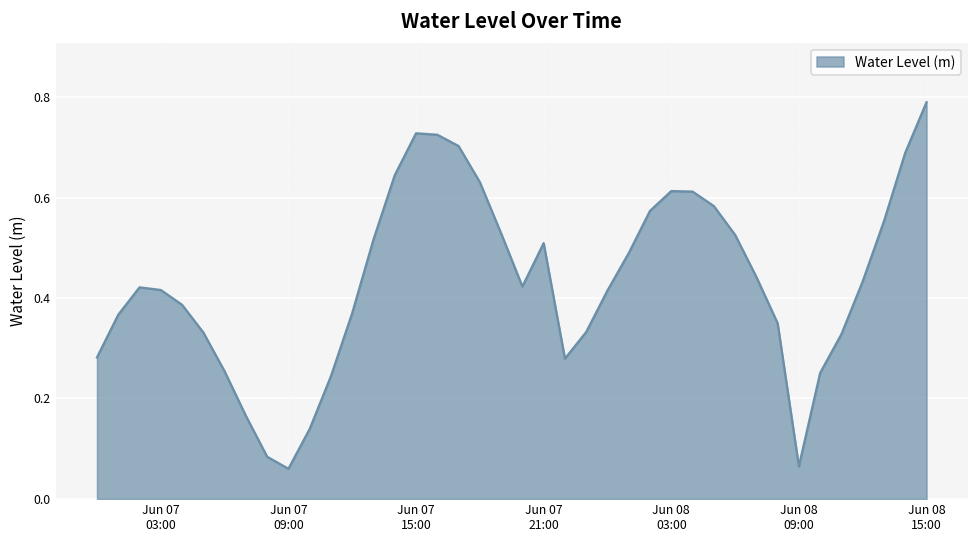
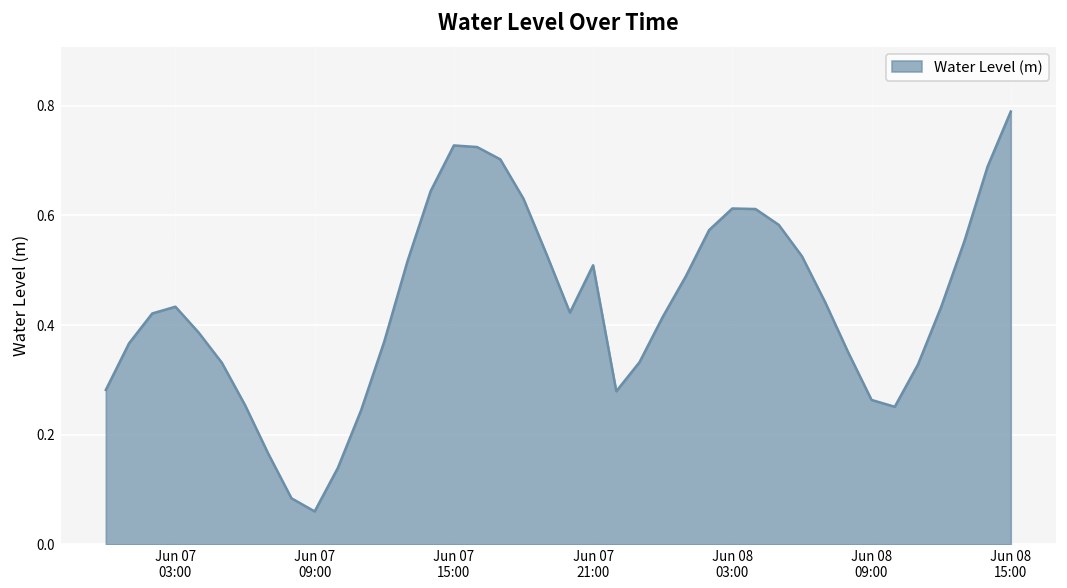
Jun 07 03:00: 0.42 -> 0.43
Jun 08 09:00: 0.06 -> 0.26
